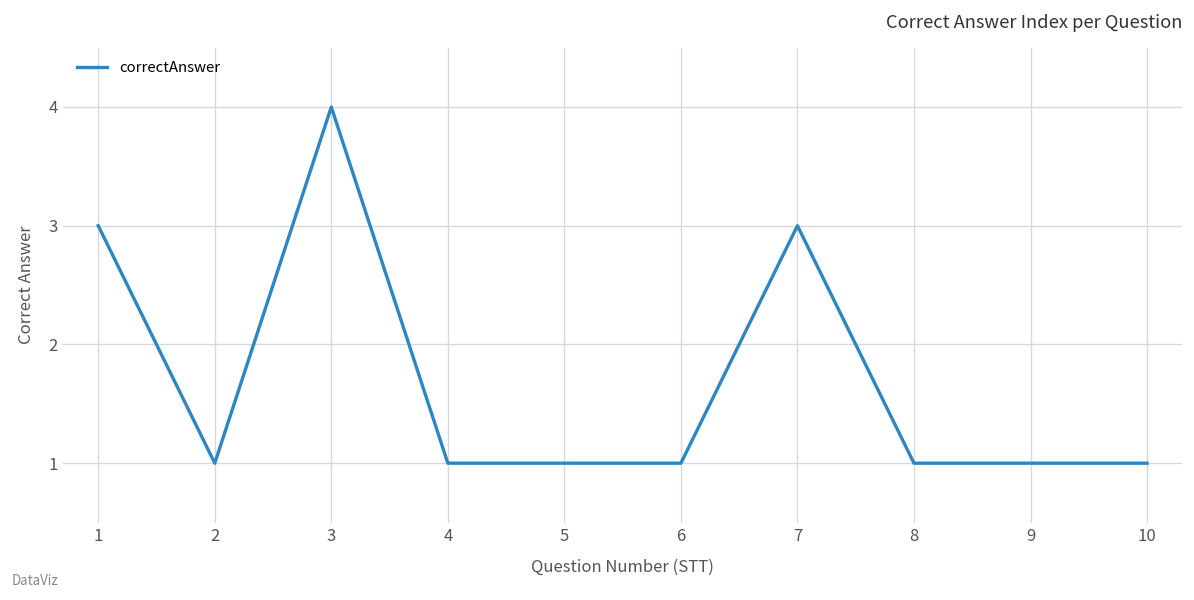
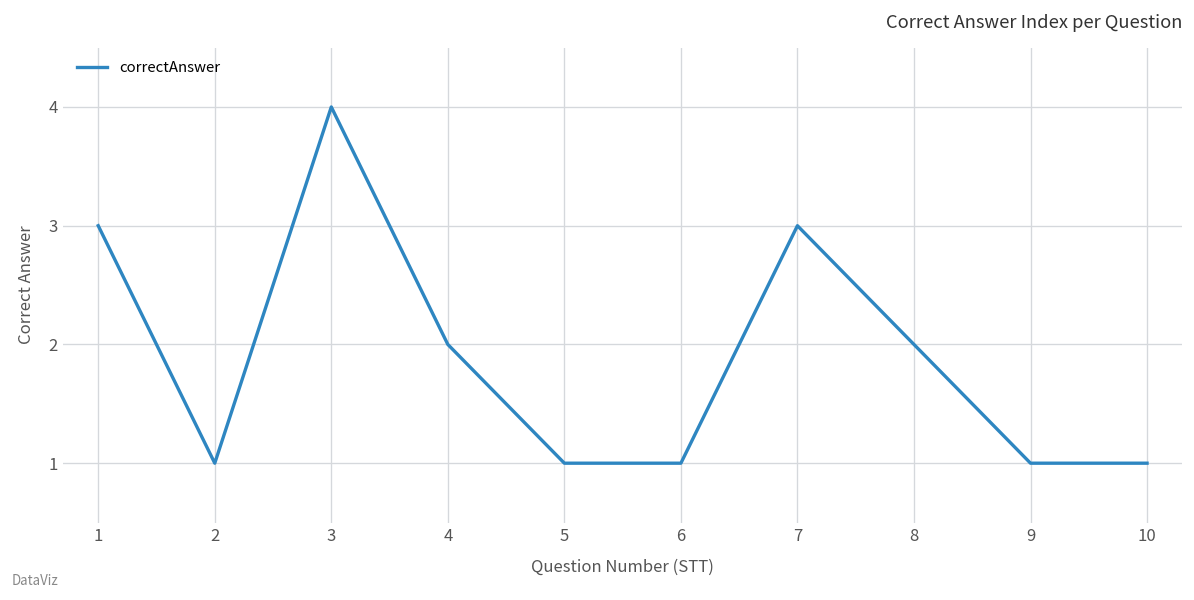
4: 1 -> 2
8: 1 -> 2
